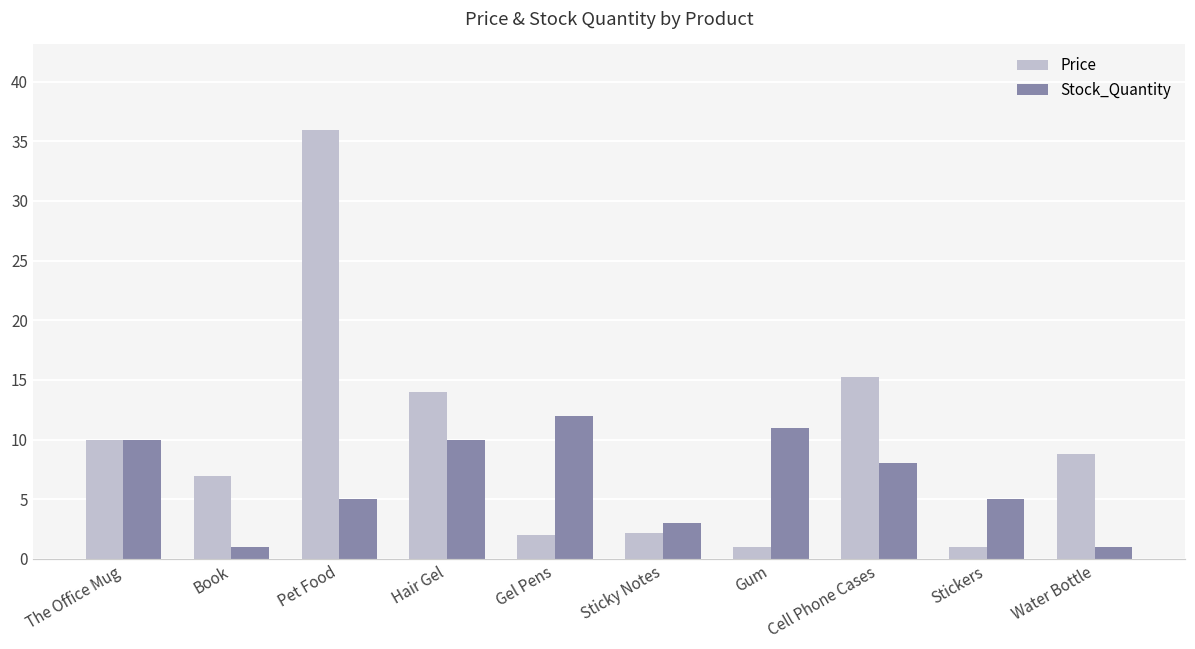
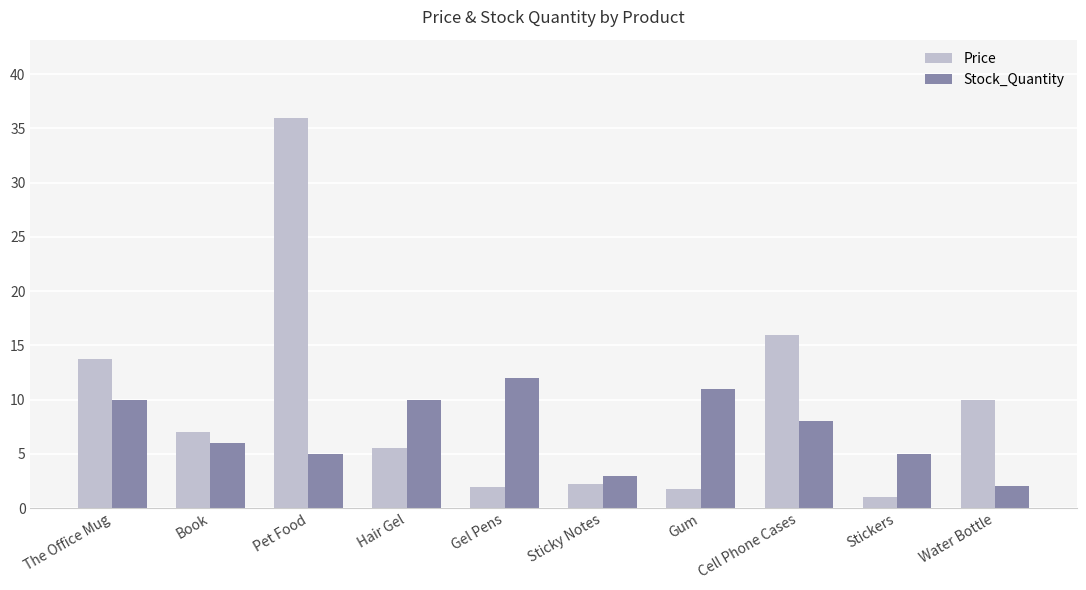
Price, The Office Mug: 10.0 -> 13.8
Stock_Quantity, Book: 1 -> 6
Price, Hair Gel: 14.0 -> 5.5
Price, Gum: 1.0 -> 1.8
Price, Cell Phone Cases: 15.2 -> 16.0
Price, Water Bottle: 8.8 -> 10.0
Stock_Quantity, Water Bottle: 1 -> 2
